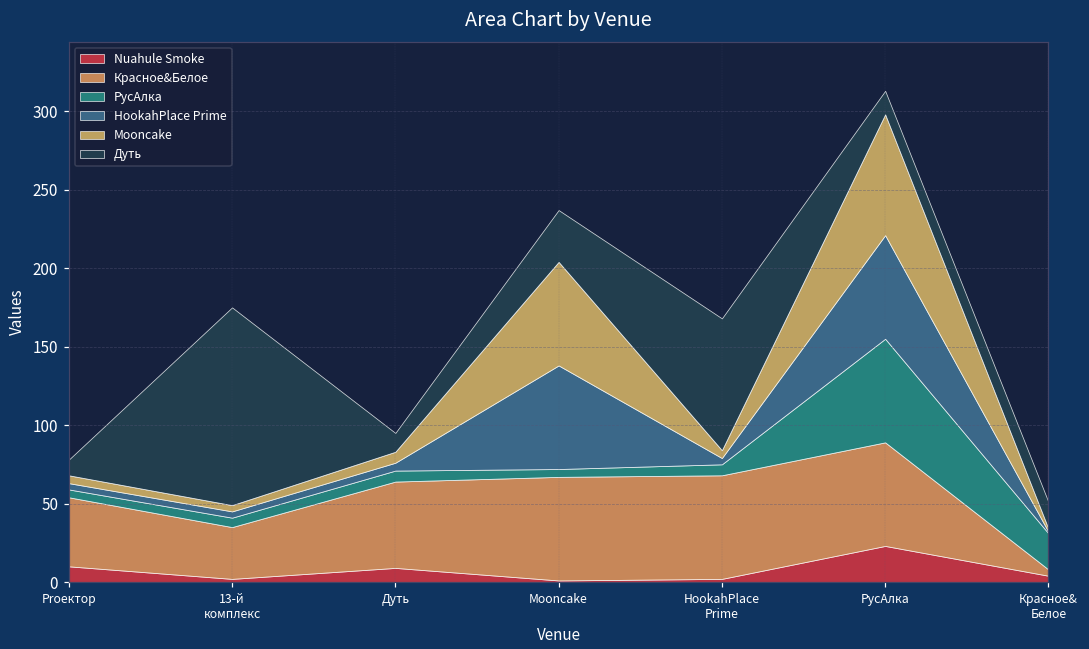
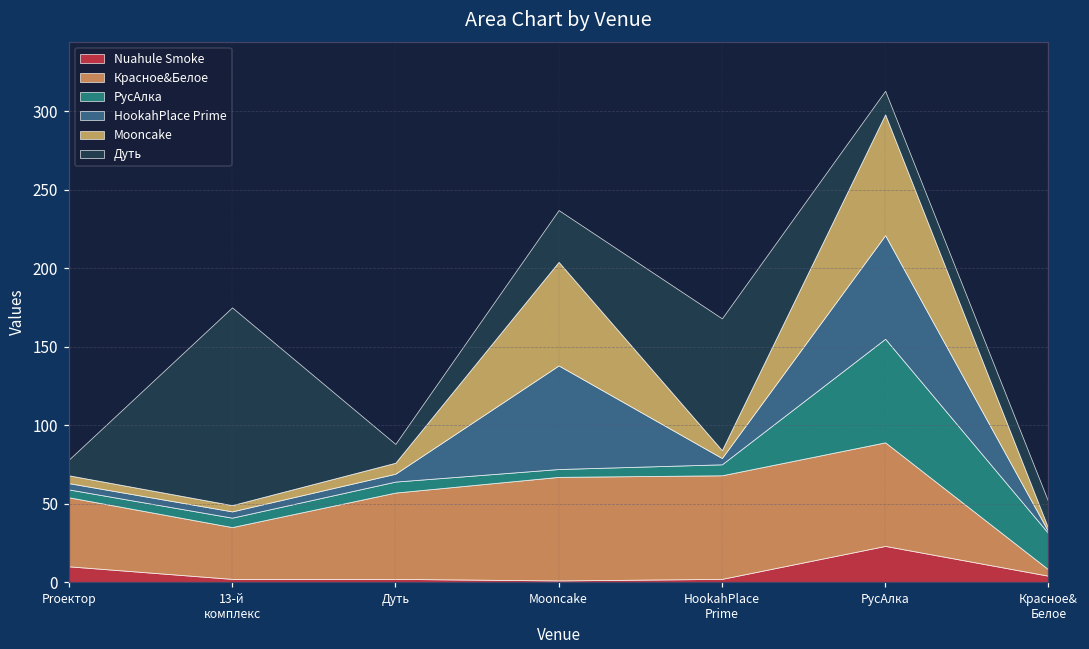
Nuahule Smoke, Дуть: 9 -> 2
